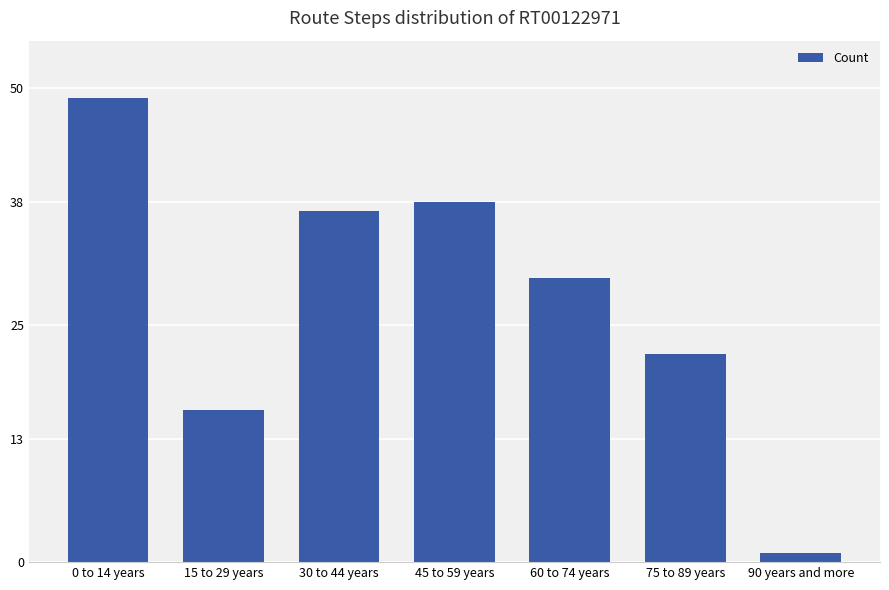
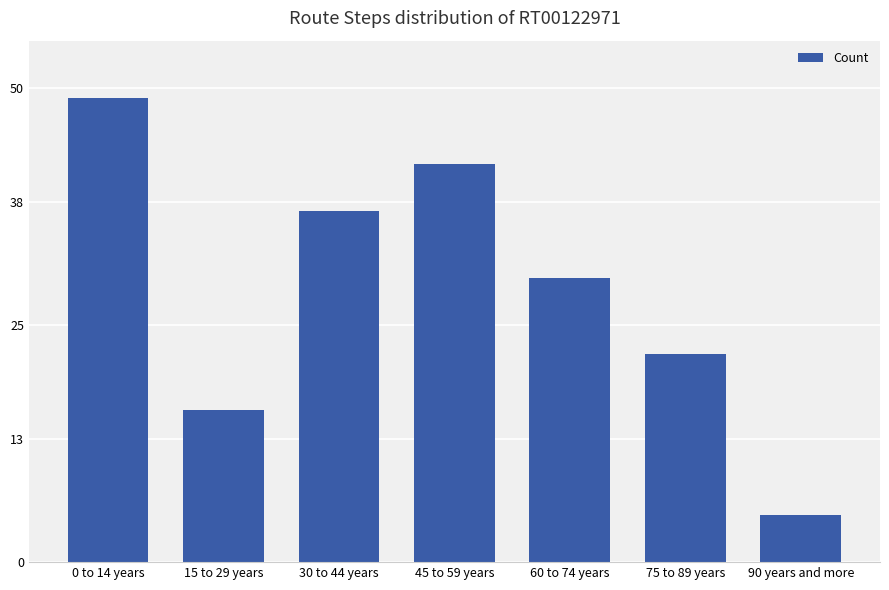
45 to 59 years: 38 -> 42
90 years and more: 1 -> 5
